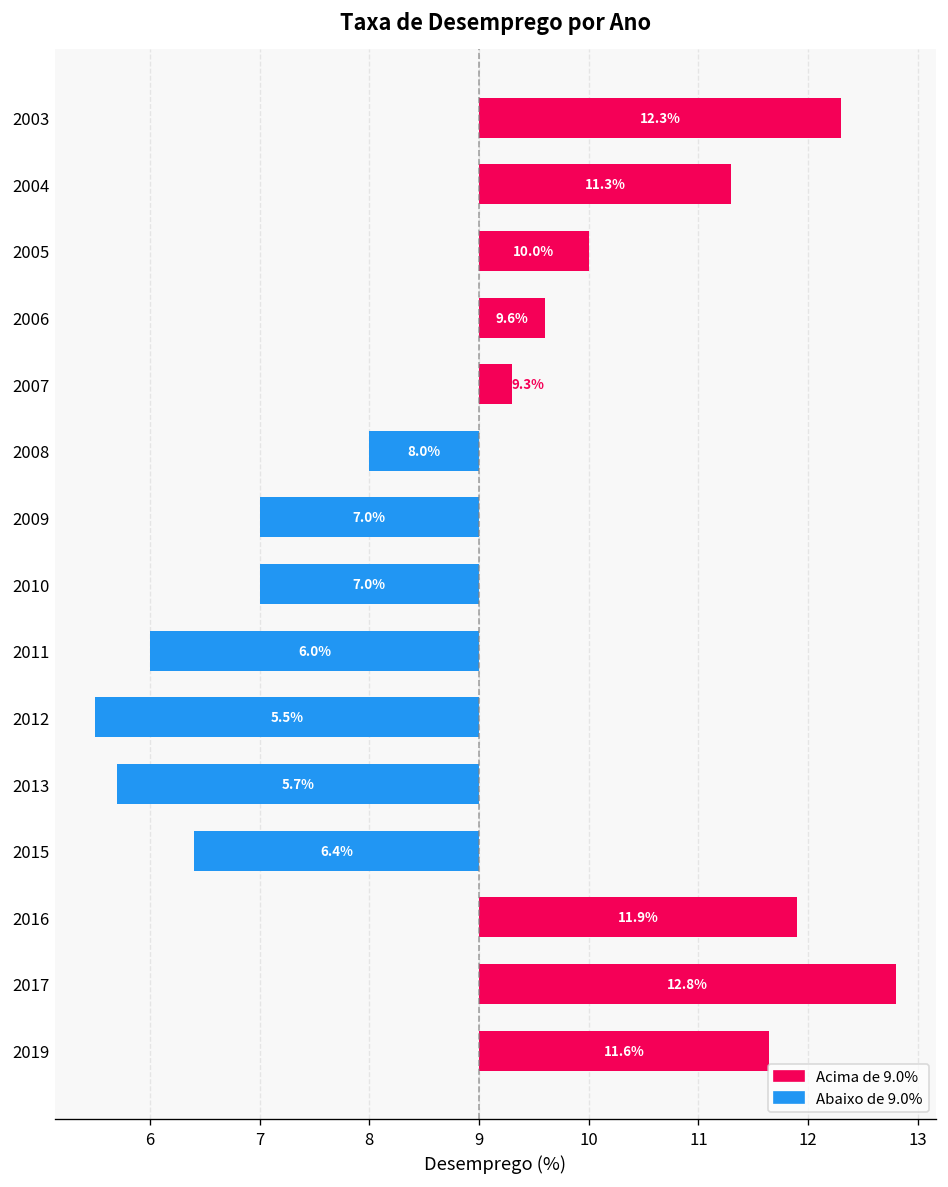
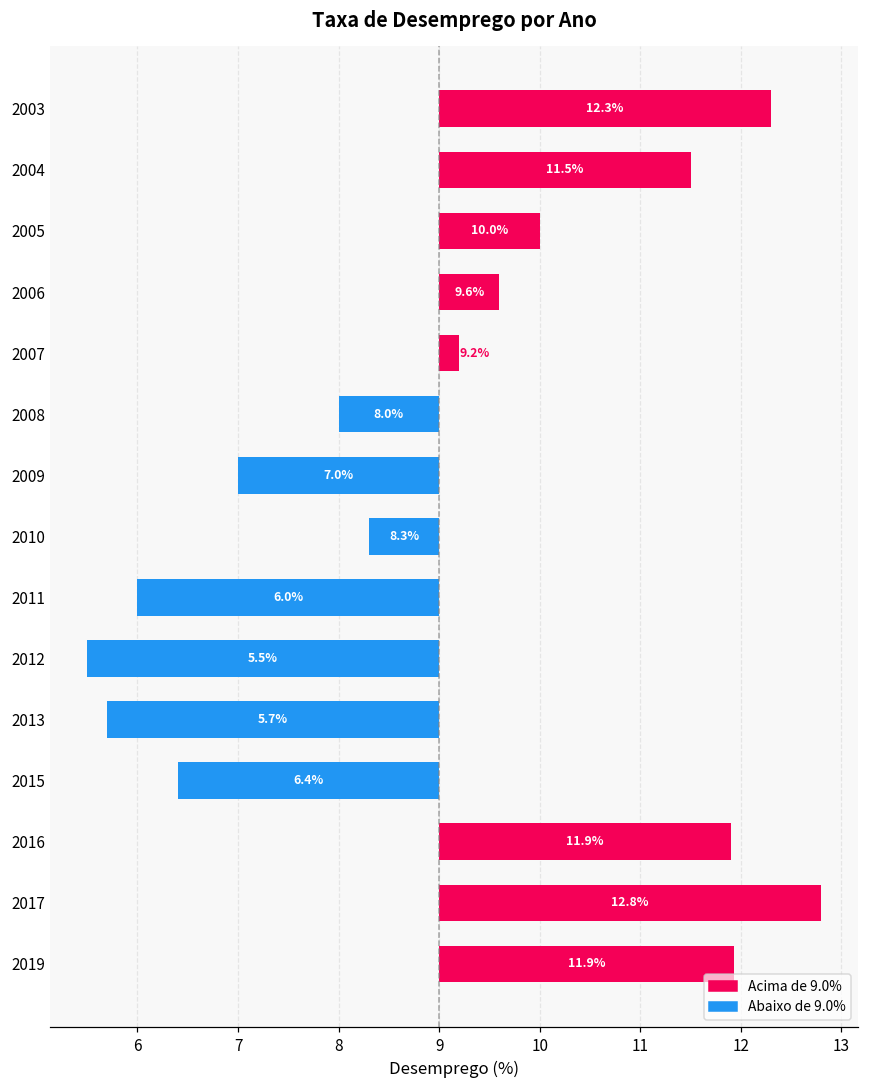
2004: 11.3% -> 11.5%
2007: 9.3% -> 9.2%
2010: 7.0% -> 8.3%
2019: 11.6% -> 11.9%
